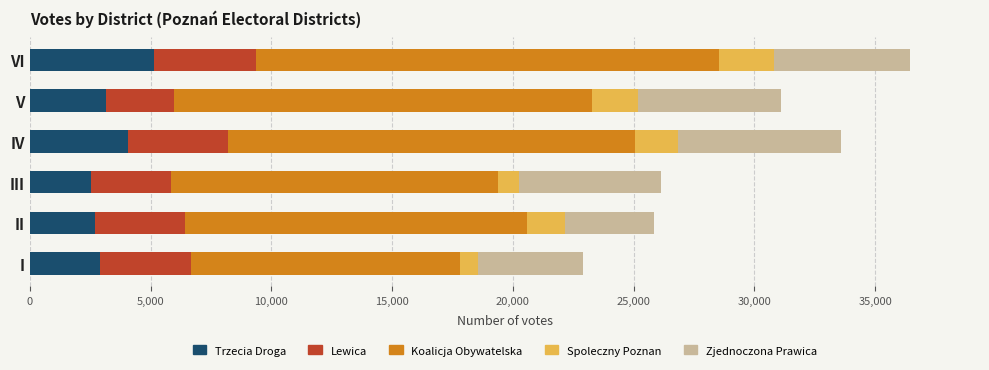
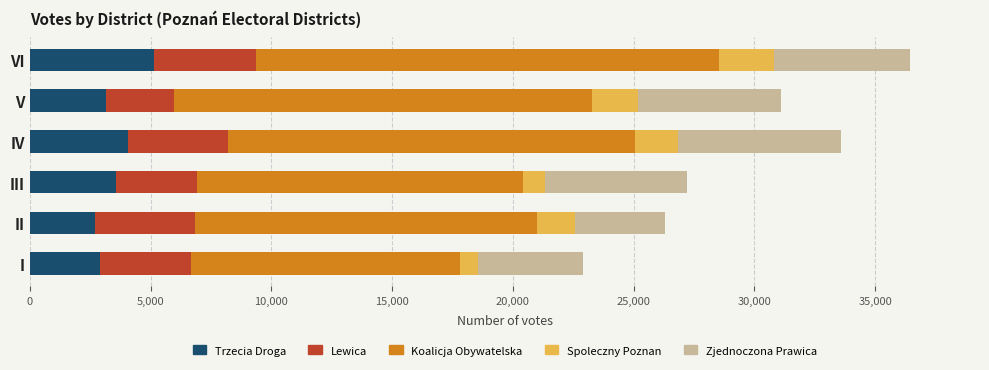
Trzecia Droga, III: 2,500 -> 3,600
Lewica, II: 3,700 -> 4,200
